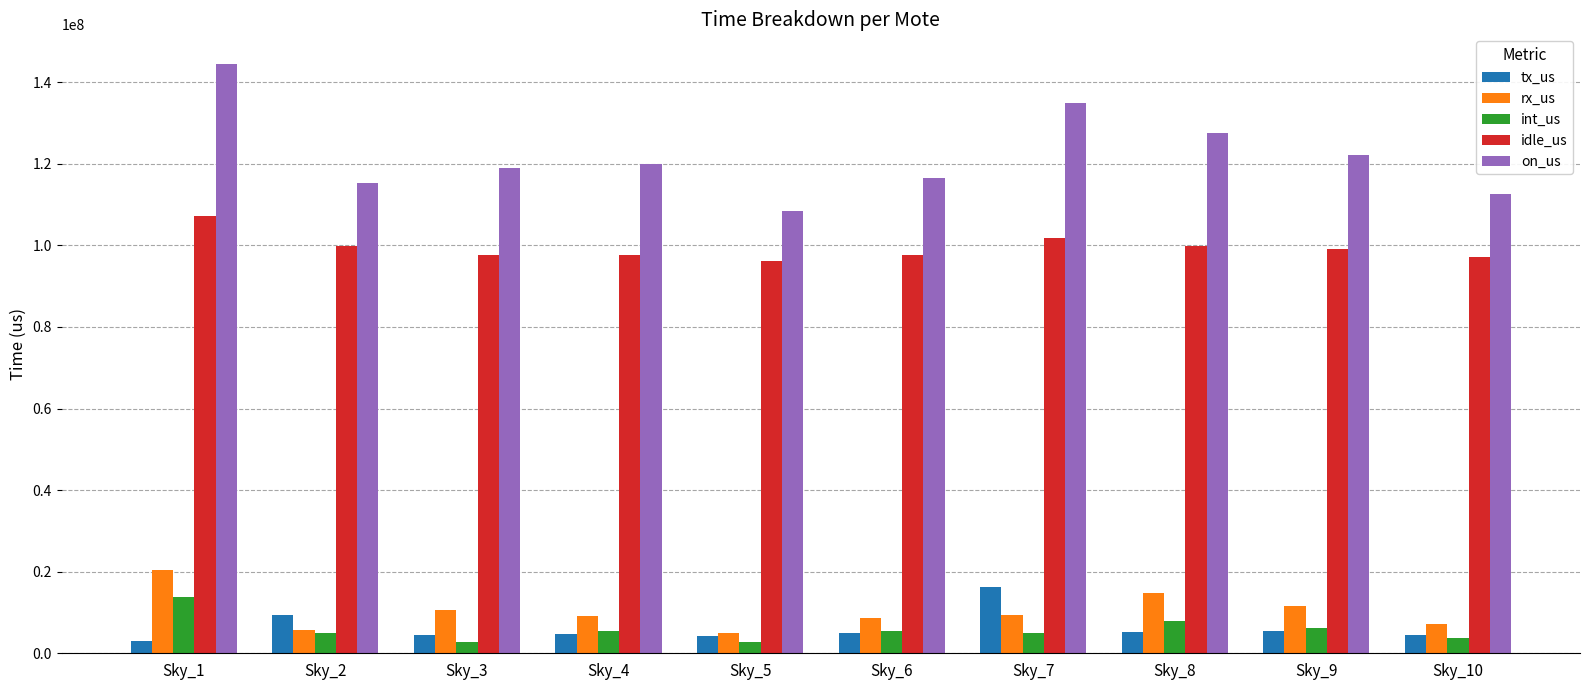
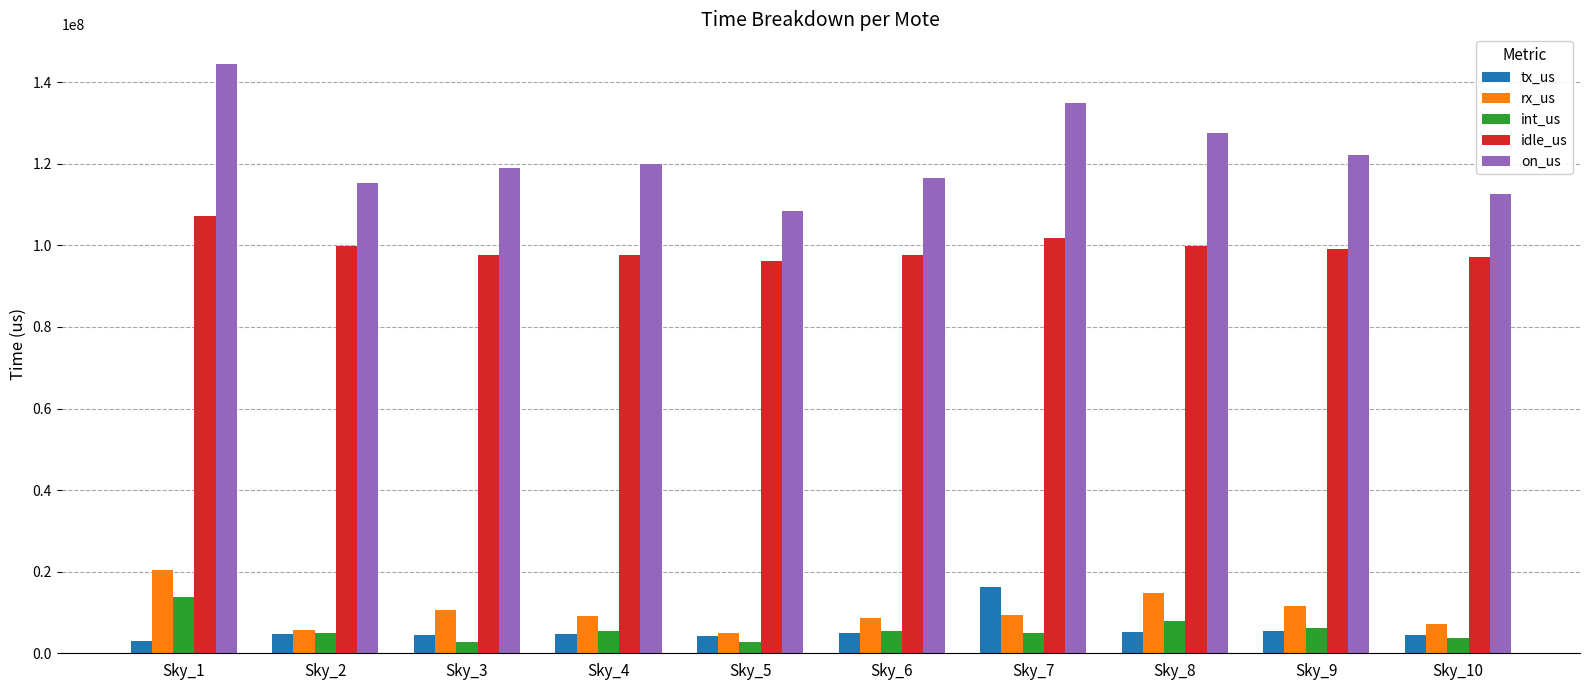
tx_us, Sky_2: 9000000 -> 5000000
